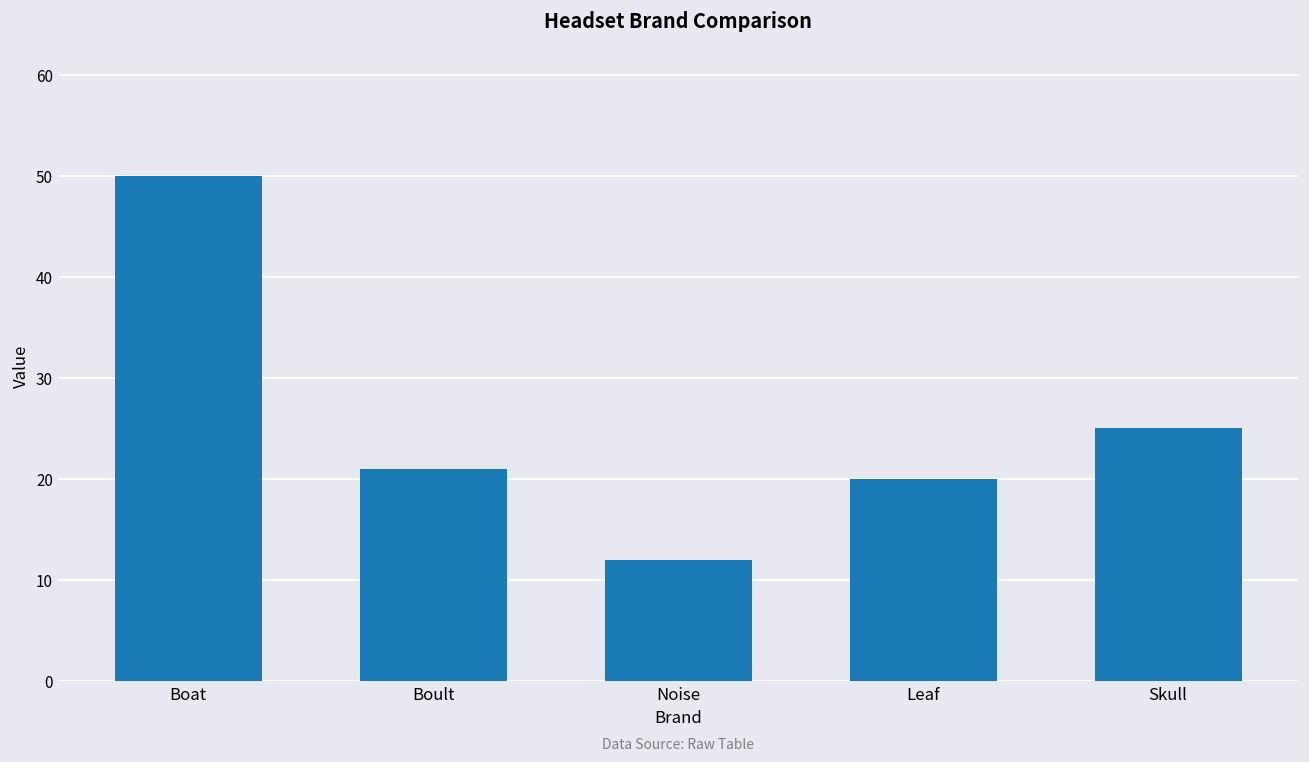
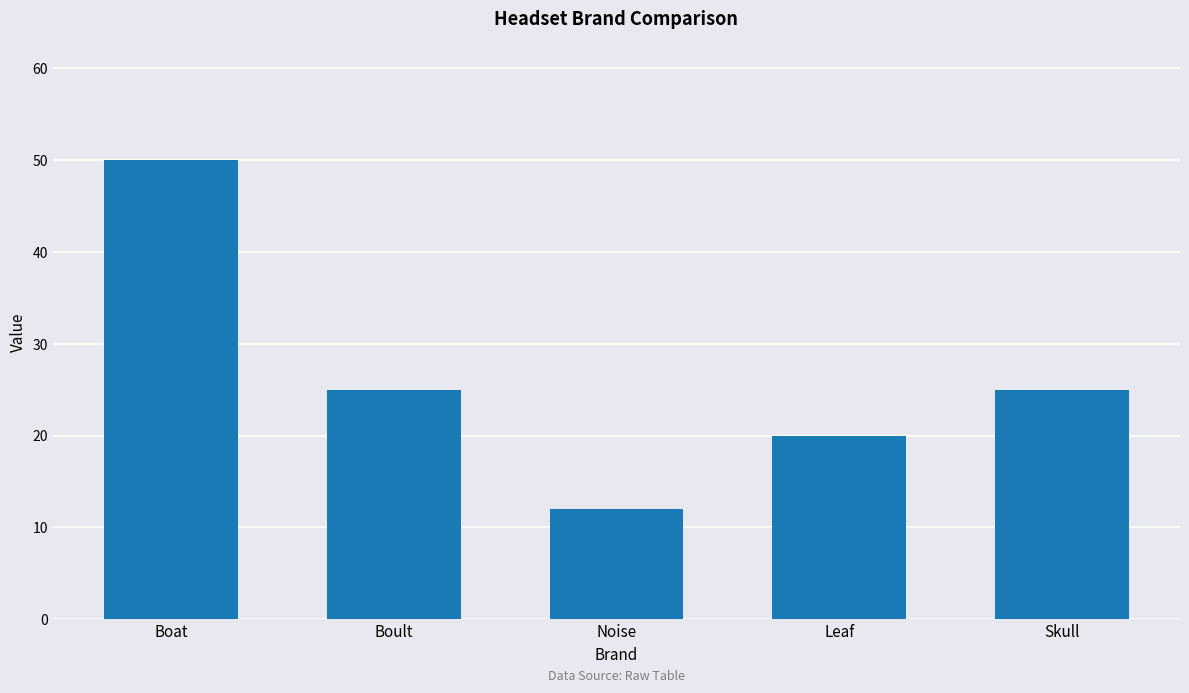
Boult: 21 -> 25
